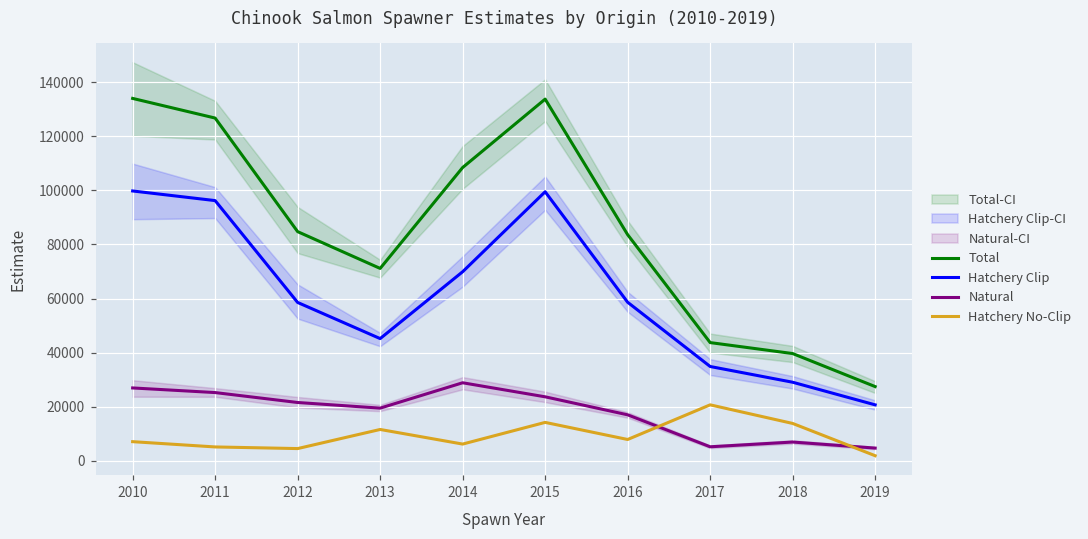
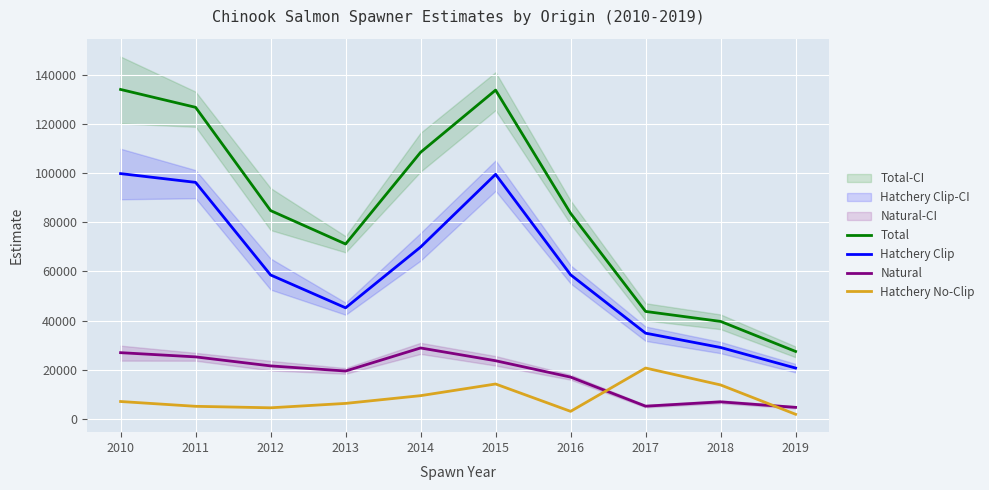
Hatchery No-Clip, 2013: 12000 -> 6000
Hatchery No-Clip, 2014: 6000 -> 10000
Hatchery No-Clip, 2016: 8000 -> 3000
